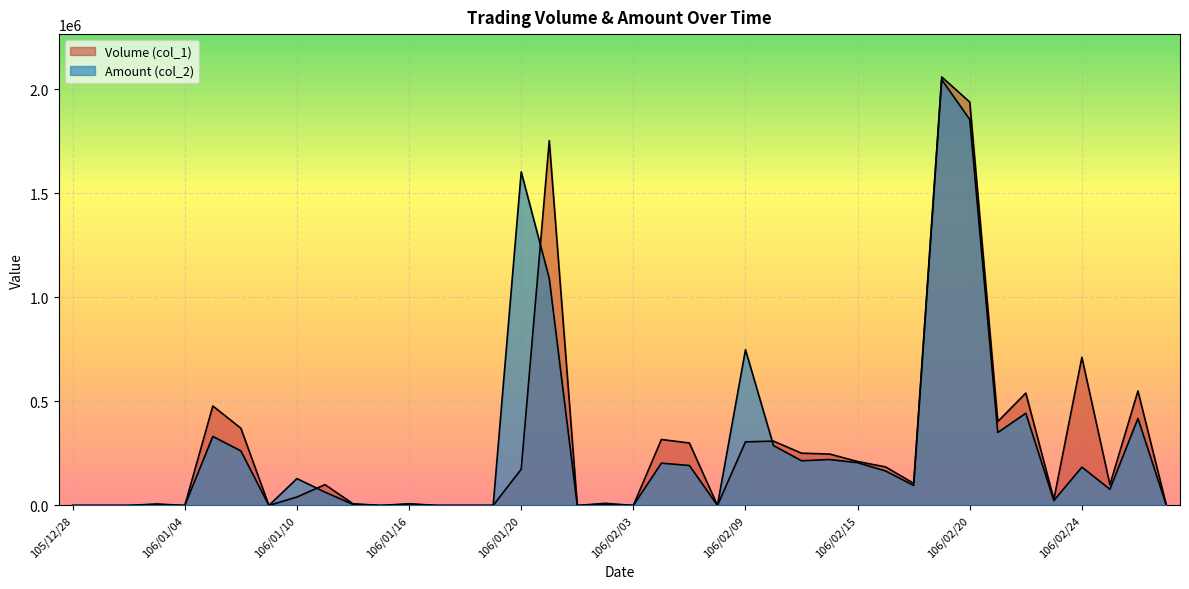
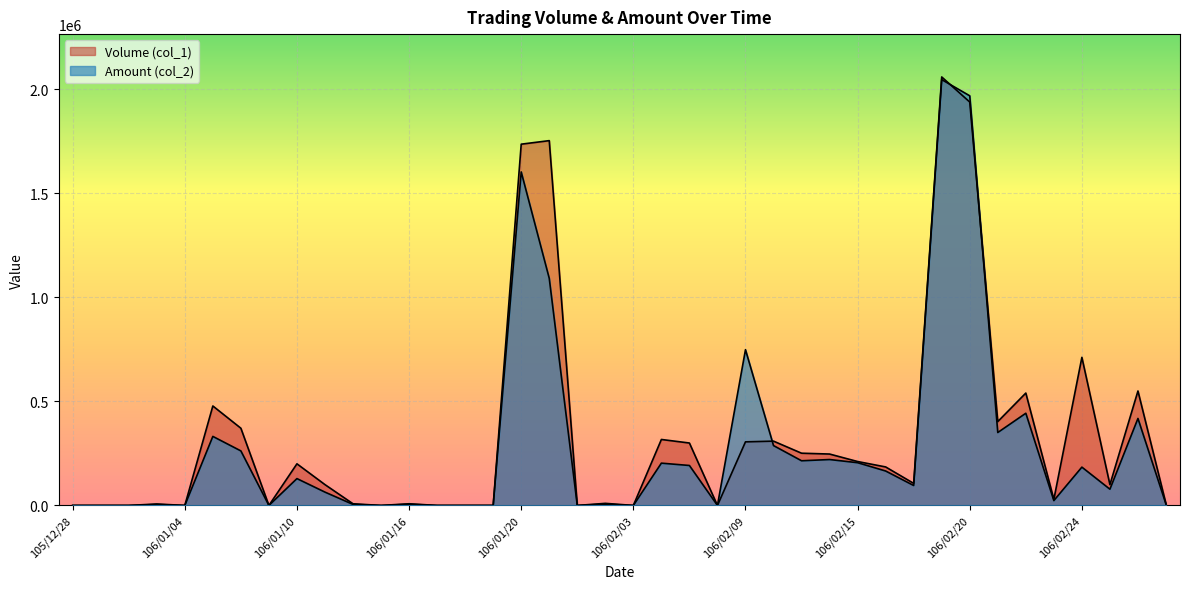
Volume (col_1), 106/01/10: 40000 -> 200000
Volume (col_1), 106/01/20: 170000 -> 1740000
Amount (col_2), 106/02/20: 1850000 -> 1970000
